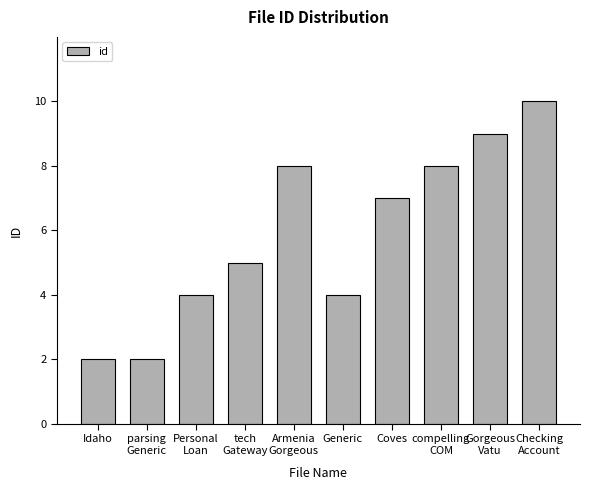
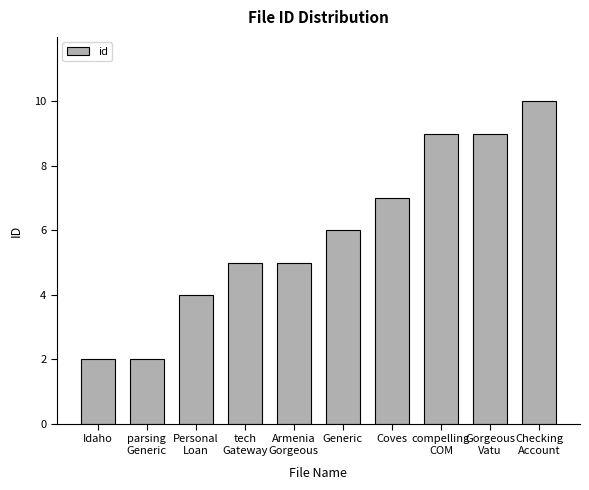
Armenia Gorgeous: 8 -> 5
Generic: 4 -> 6
compelling COM: 8 -> 9
